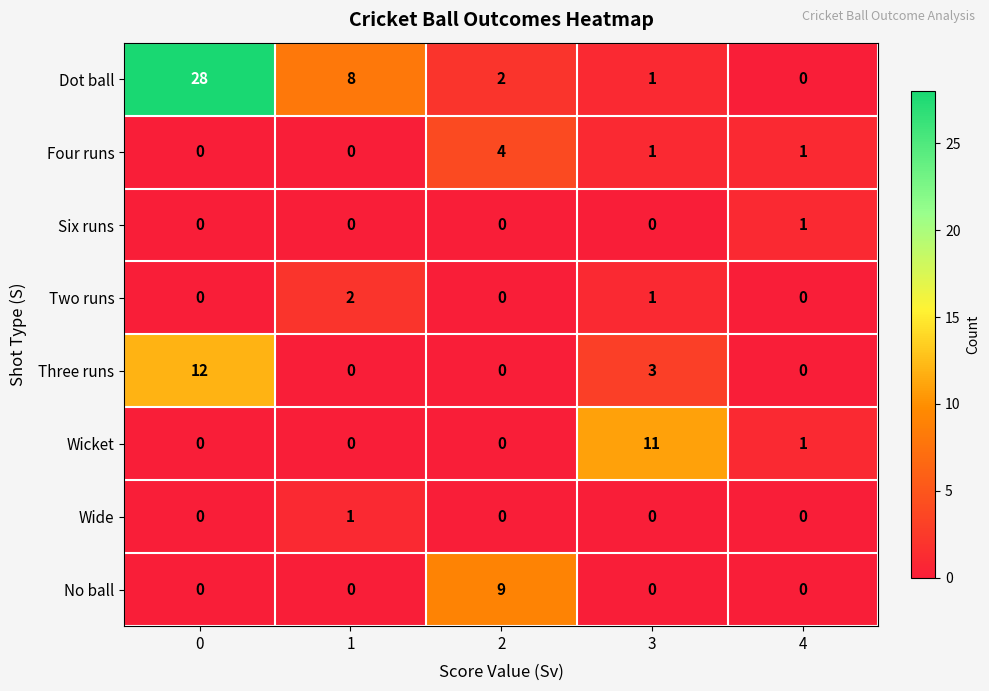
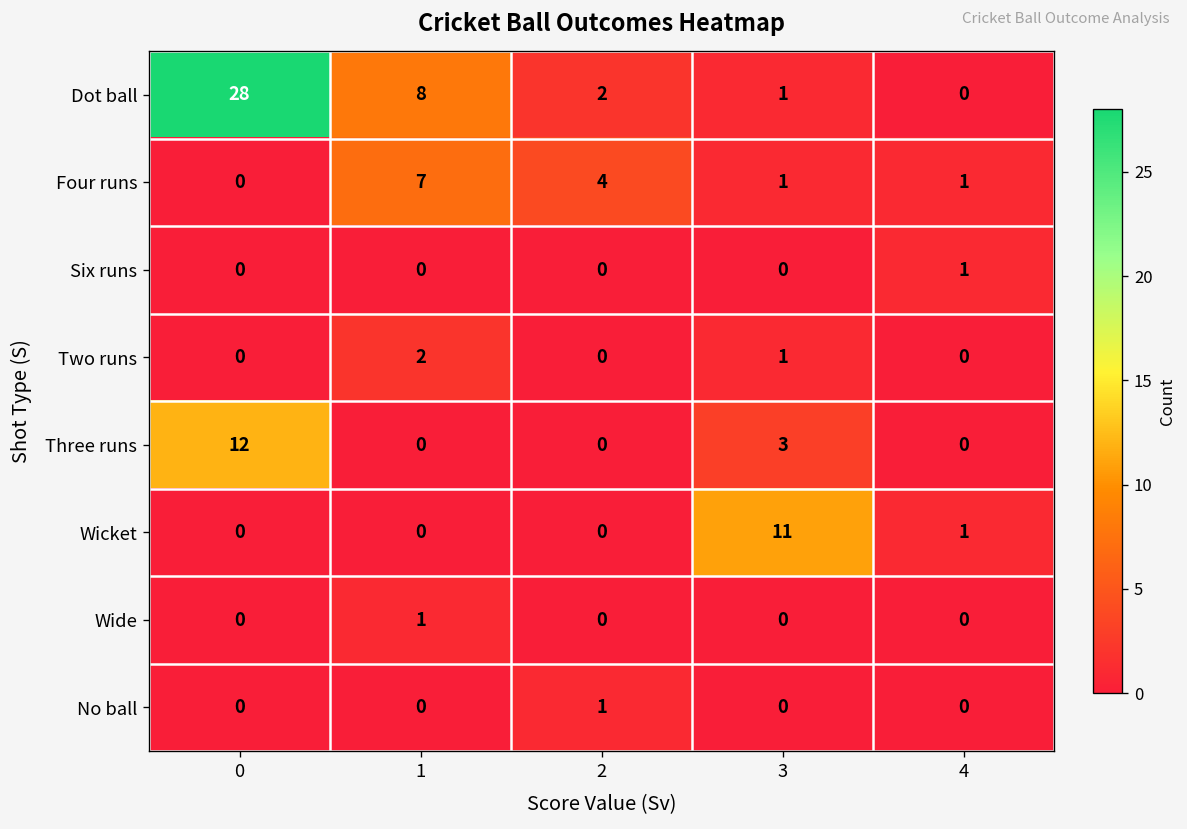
Four runs, 1: 0 -> 7
No ball, 2: 9 -> 1
